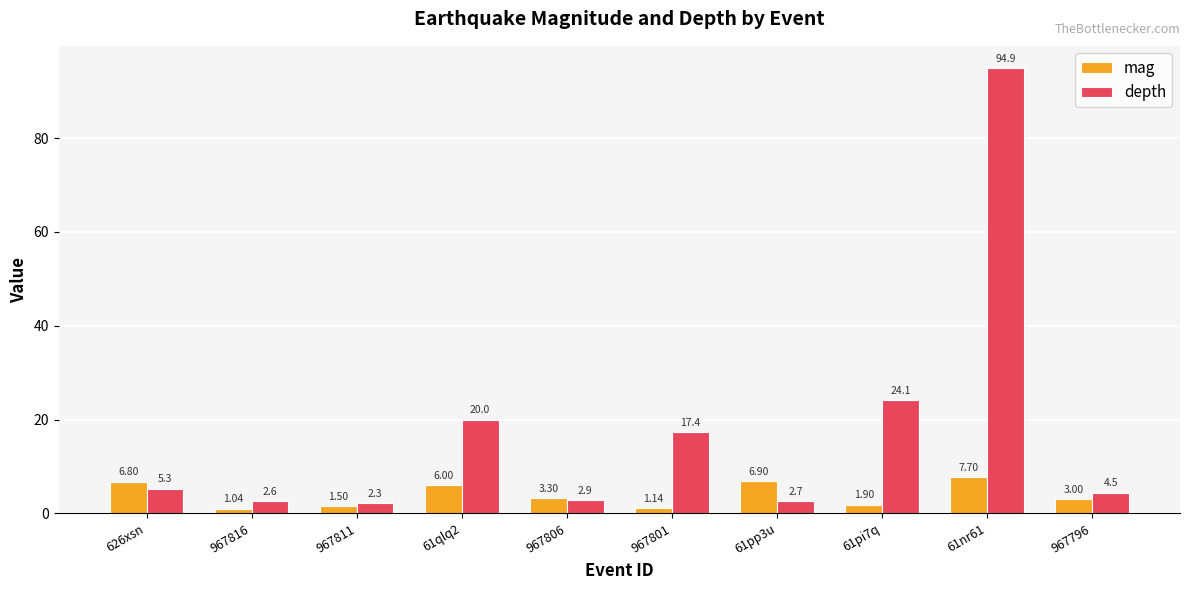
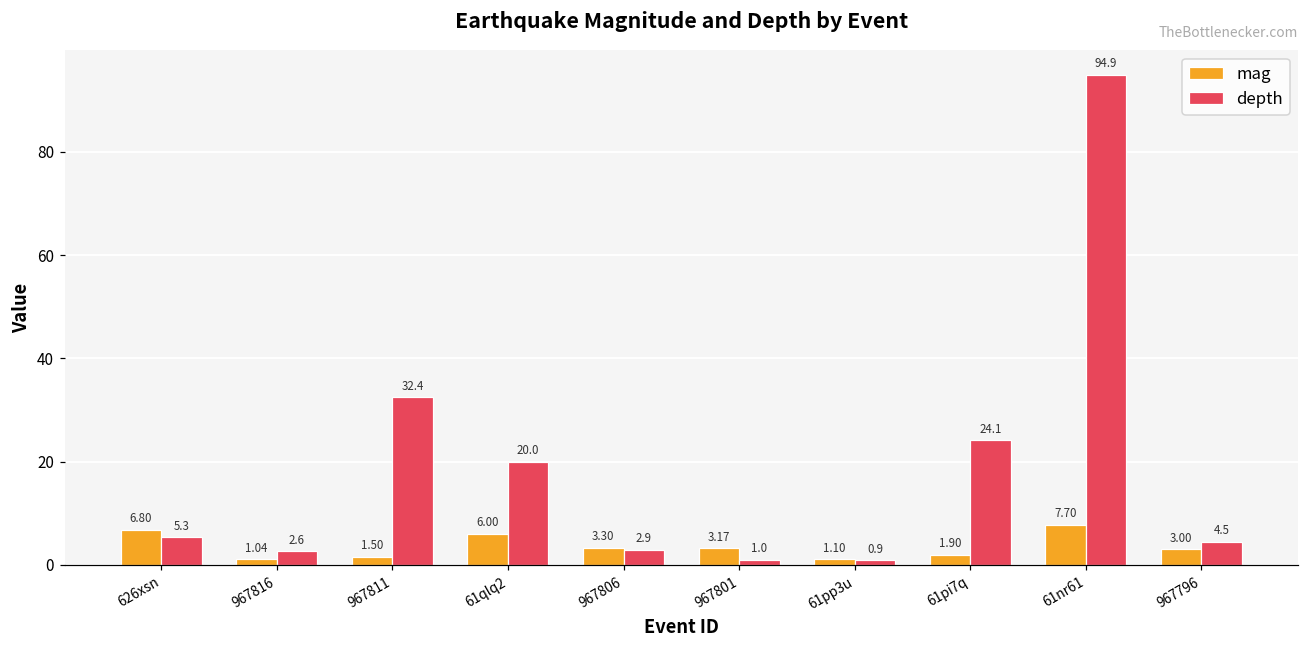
depth, 967811: 2.3 -> 32.4
mag, 967801: 1.14 -> 3.17
depth, 967801: 17.4 -> 1.0
mag, 61pp3u: 6.90 -> 1.10
depth, 61pp3u: 2.7 -> 0.9
